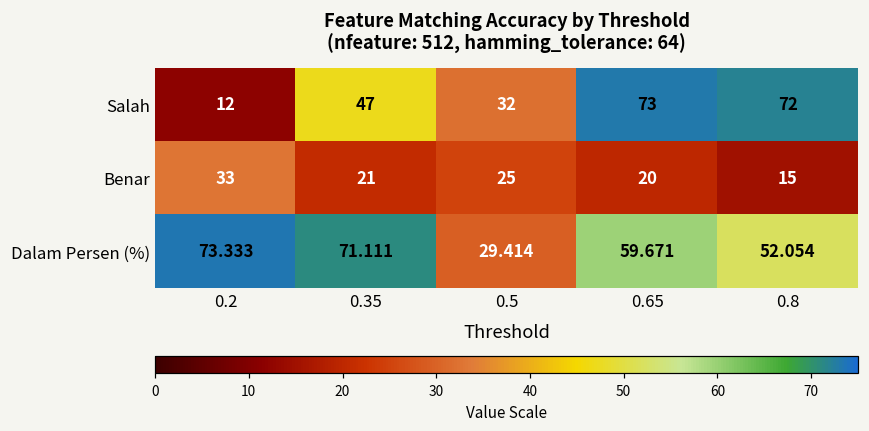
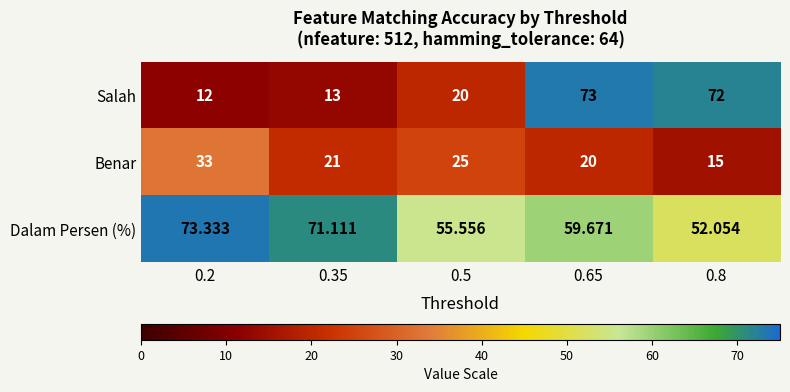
Salah, 0.35: 47 -> 13
Salah, 0.5: 32 -> 20
Dalam Persen (%), 0.5: 29.414 -> 55.556
